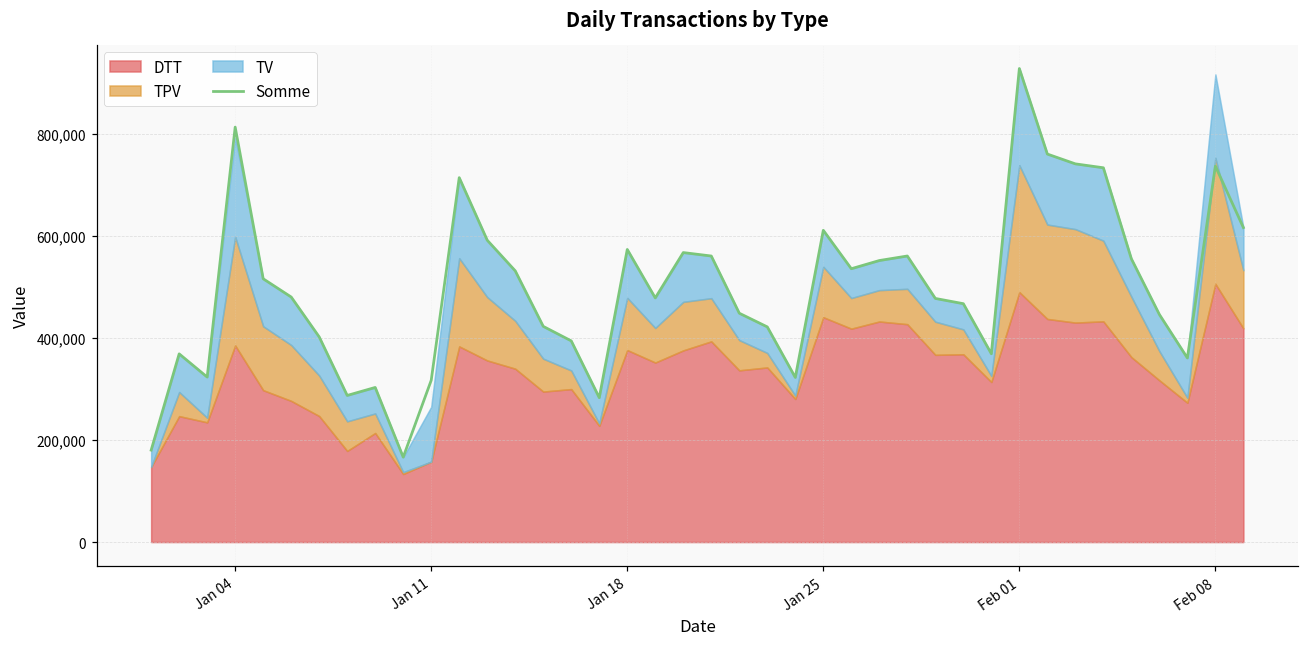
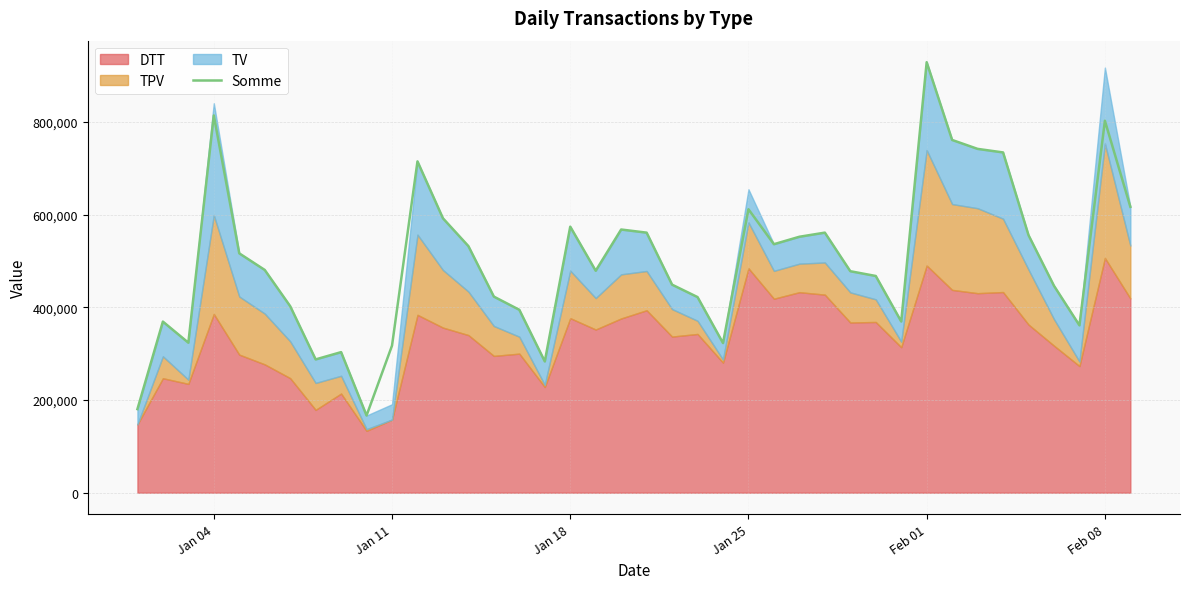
TV, Jan 04: 190,000 -> 240,000
TV, Jan 11: 110,000 -> 30,000
DTT, Jan 25: 440,000 -> 480,000
Somme, Feb 08: 740,000 -> 800,000
